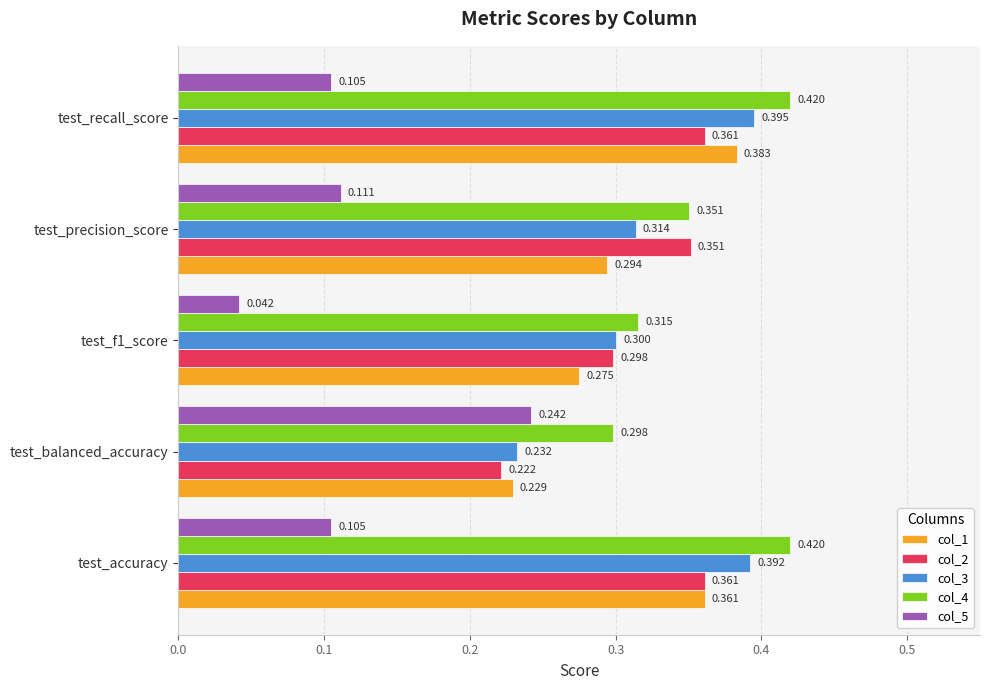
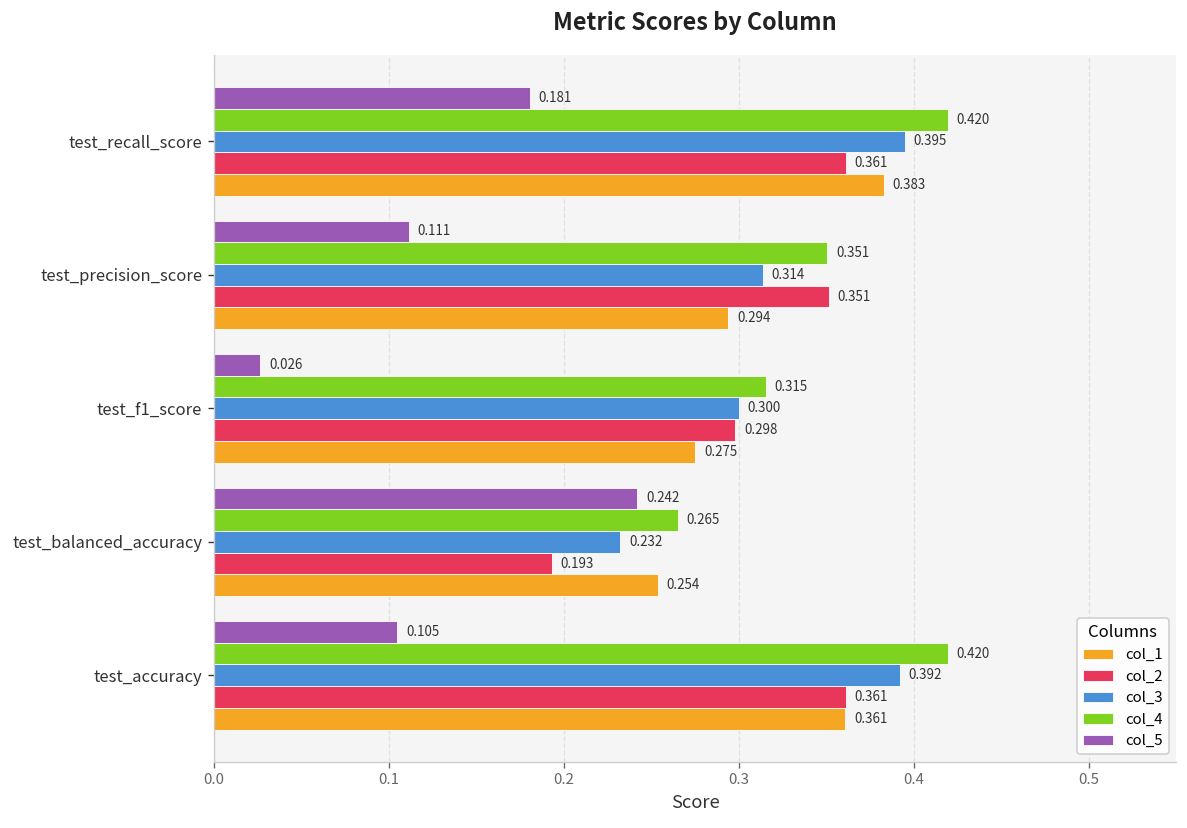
col_5, test_recall_score: 0.105 -> 0.181
col_5, test_f1_score: 0.042 -> 0.026
col_4, test_balanced_accuracy: 0.298 -> 0.265
col_2, test_balanced_accuracy: 0.222 -> 0.193
col_1, test_balanced_accuracy: 0.229 -> 0.254
